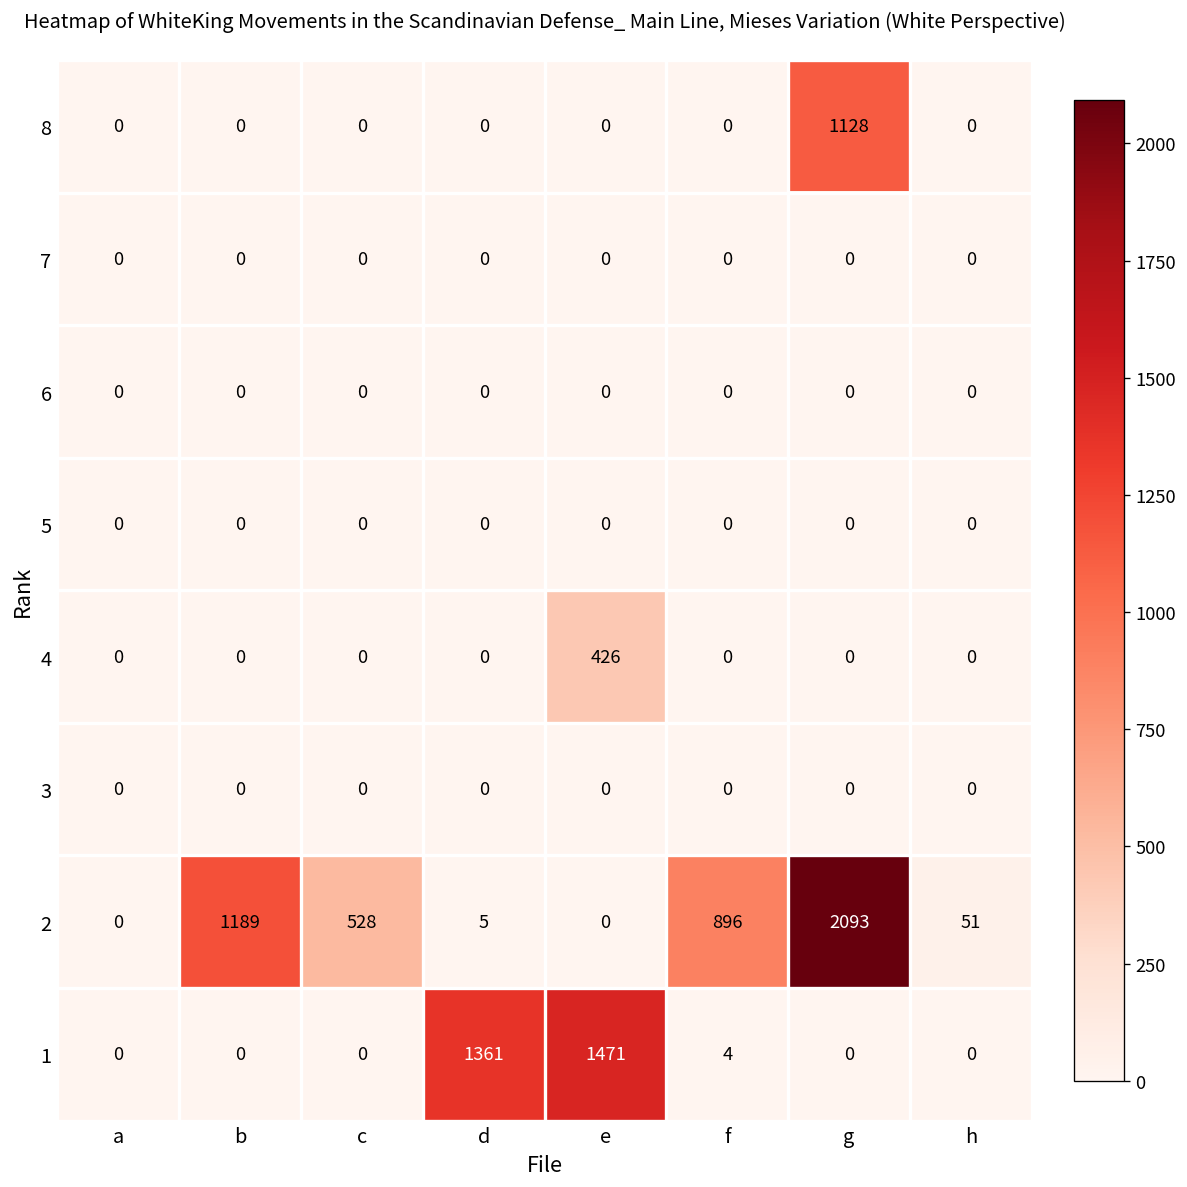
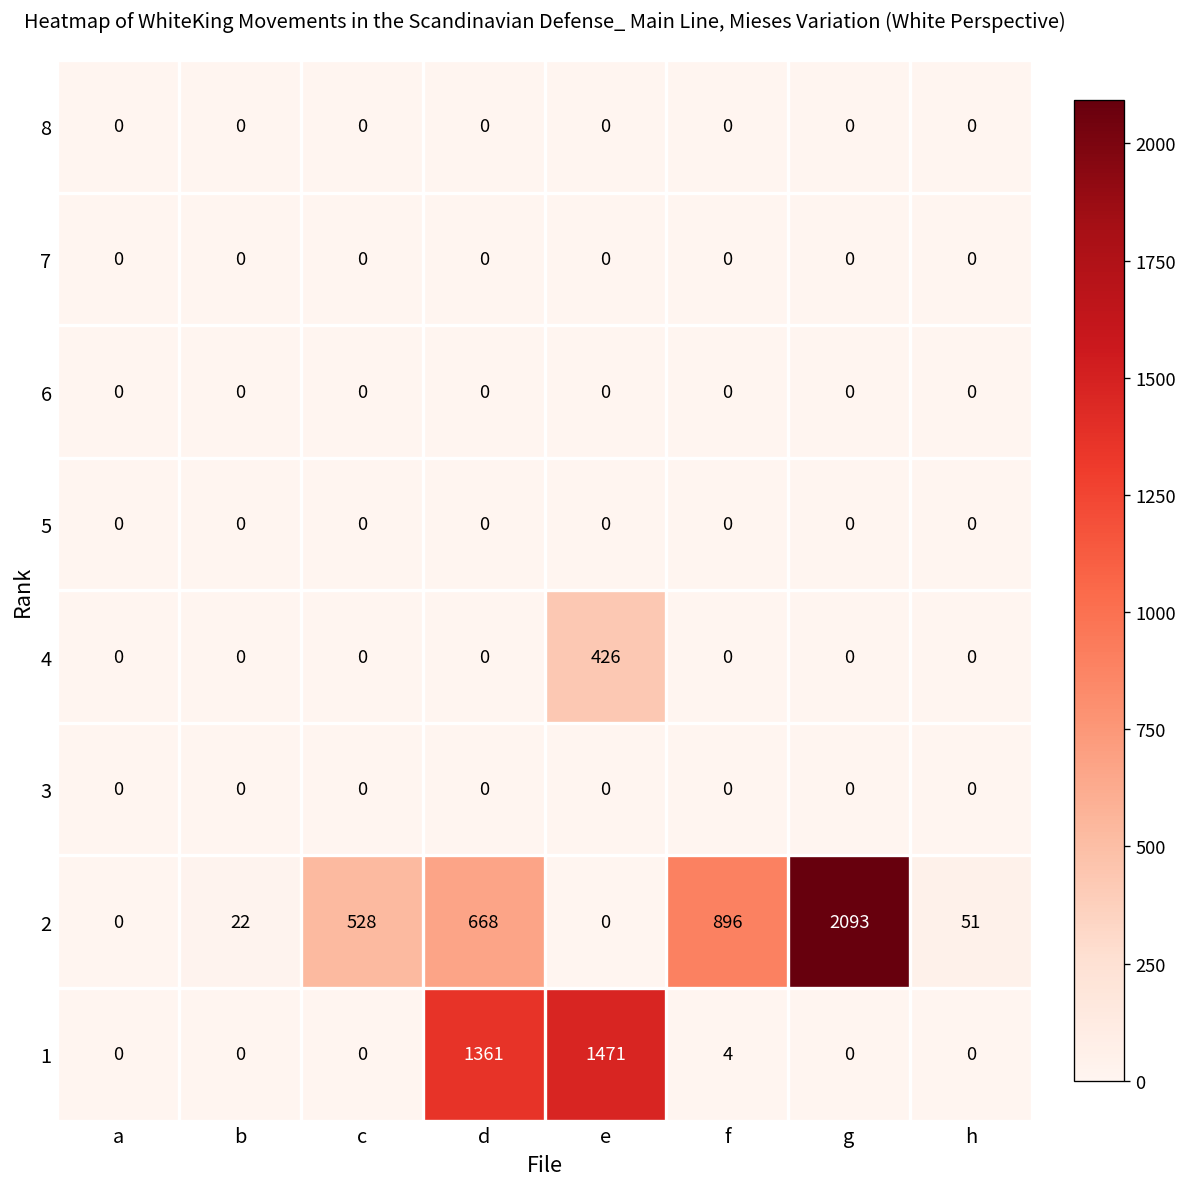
8, g: 1128 -> 0
2, b: 1189 -> 22
2, d: 5 -> 668
